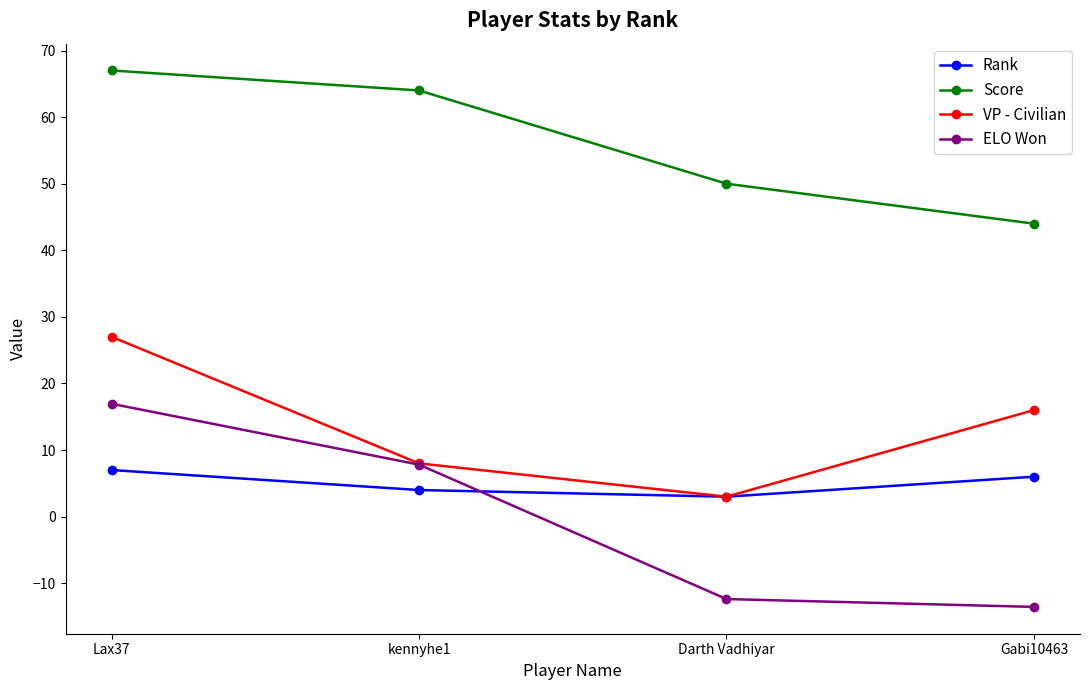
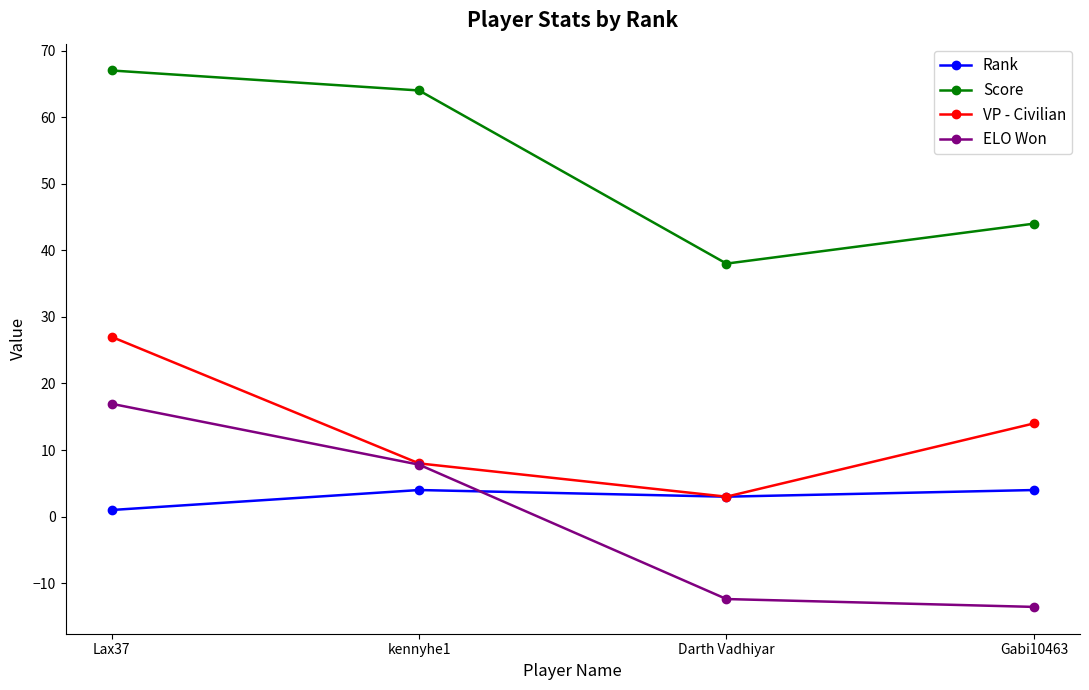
Rank, Lax37: 7 -> 1
Score, Darth Vadhiyar: 50 -> 38
Rank, Gabi10463: 6 -> 4
VP - Civilian, Gabi10463: 16 -> 14
